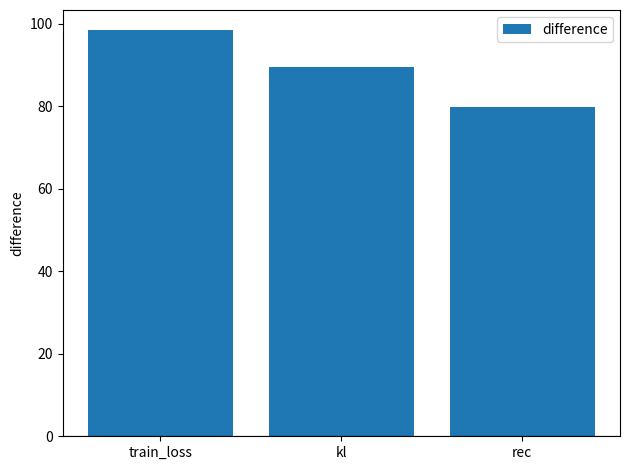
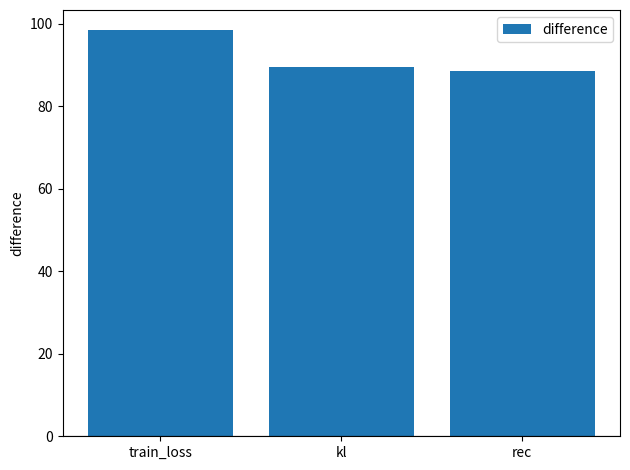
rec: 80 -> 88
